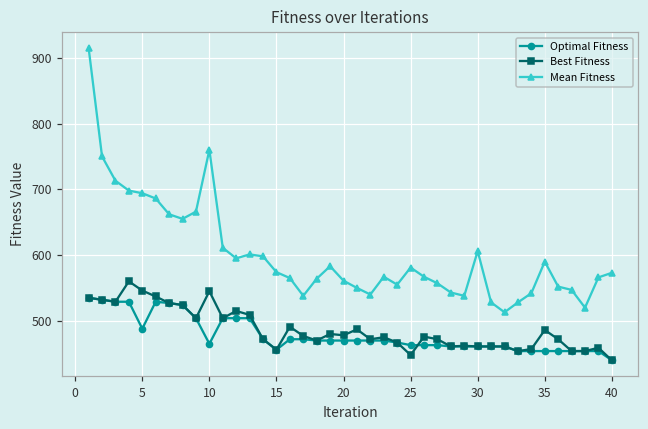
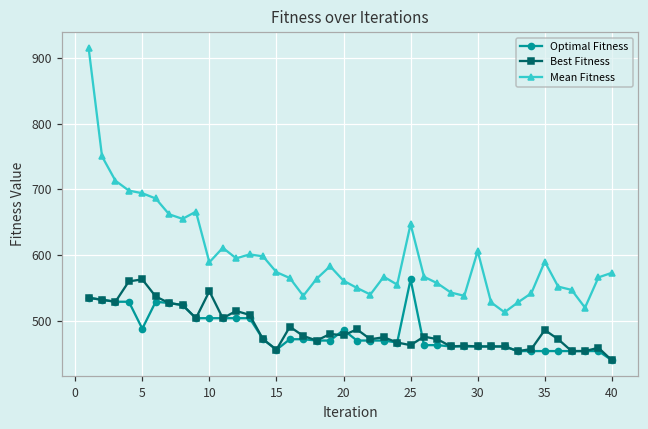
Best Fitness, 5: 550 -> 560
Optimal Fitness, 10: 470 -> 500
Mean Fitness, 10: 760 -> 590
Optimal Fitness, 20: 470 -> 490
Optimal Fitness, 25: 460 -> 560
Best Fitness, 25: 450 -> 460
Mean Fitness, 25: 580 -> 650
